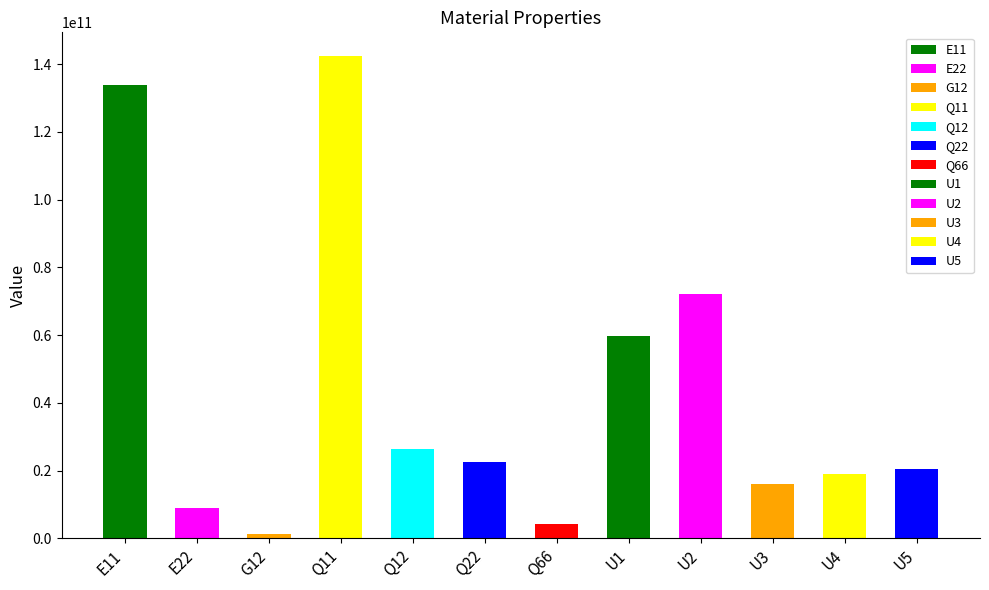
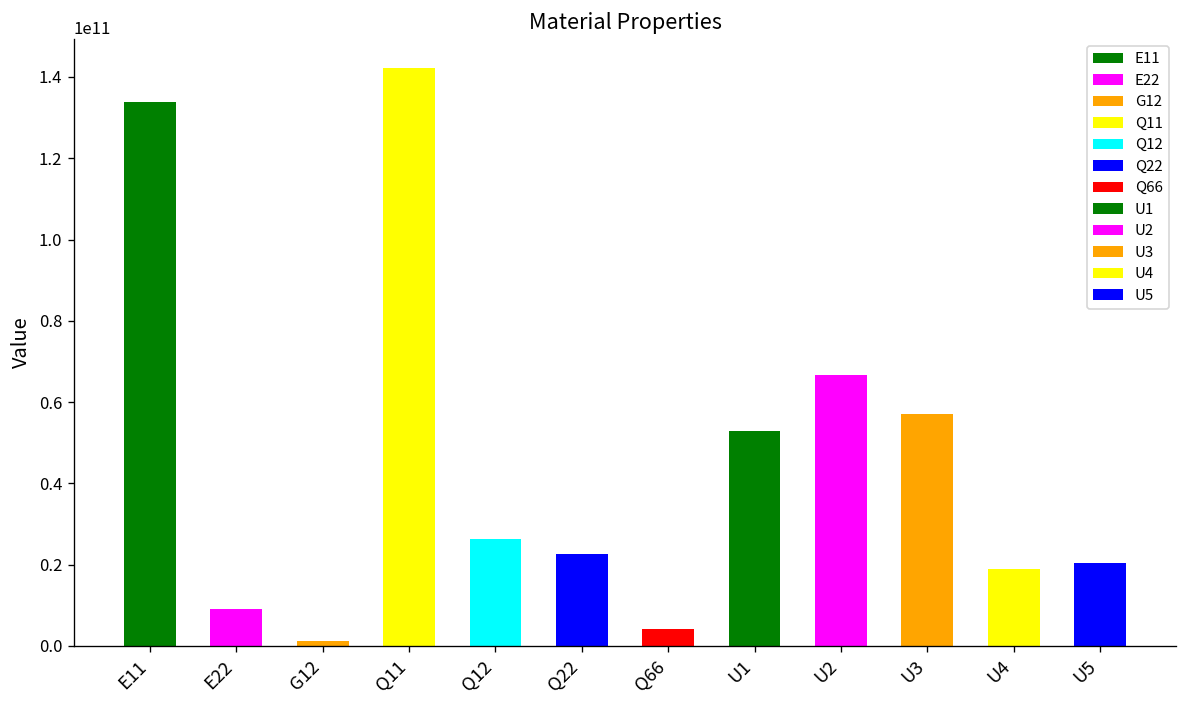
U1: 60000000000 -> 53000000000
U2: 72000000000 -> 67000000000
U3: 16000000000 -> 57000000000
